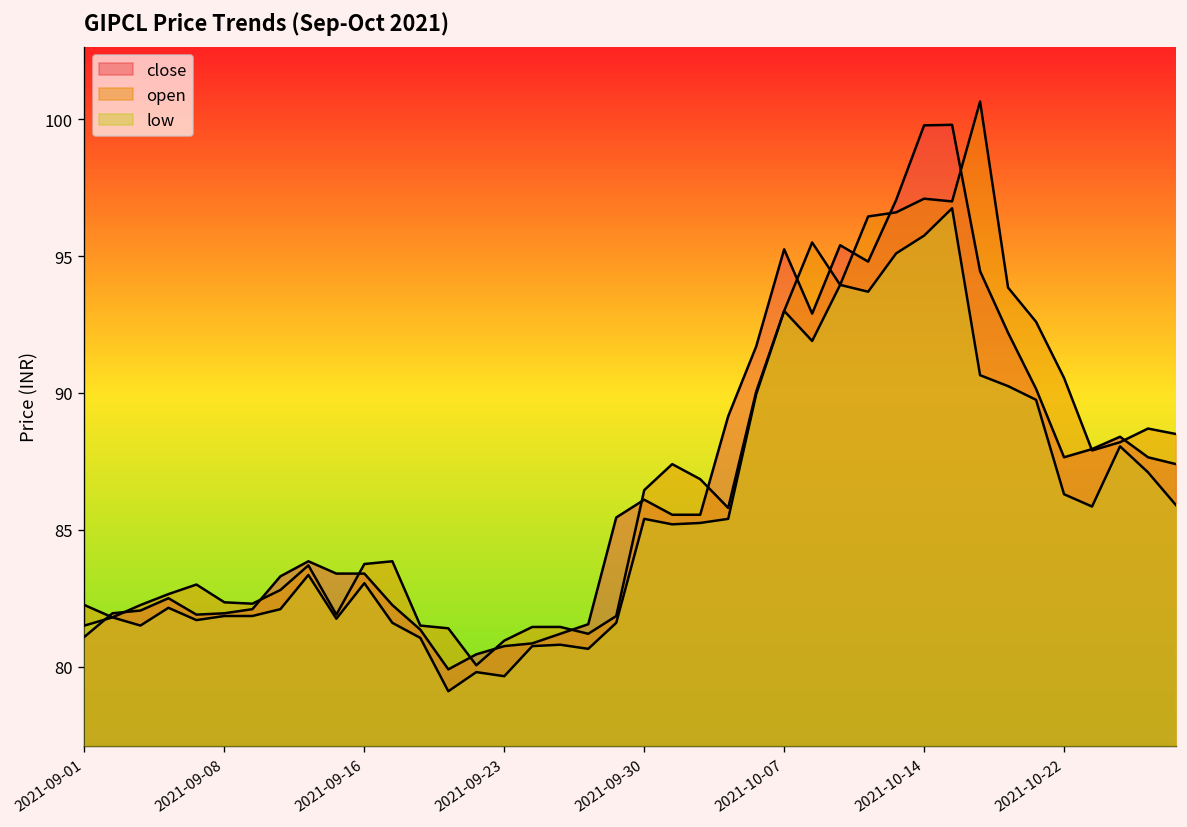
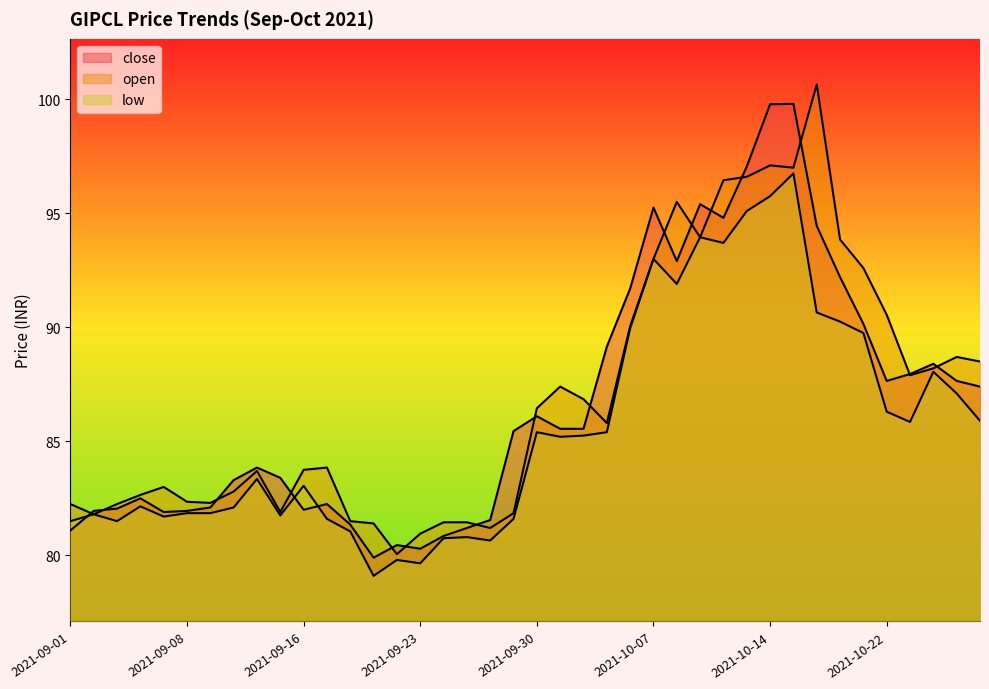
close, 2021-09-16: 83.4 -> 82.0
close, 2021-09-23: 80.8 -> 80.3
